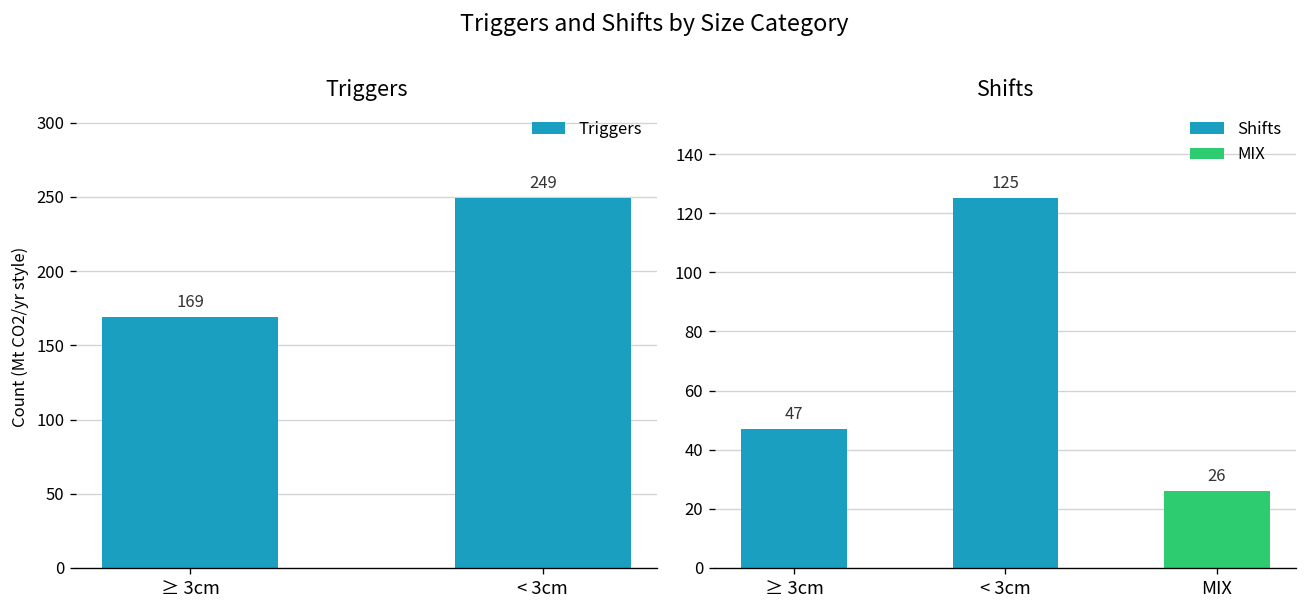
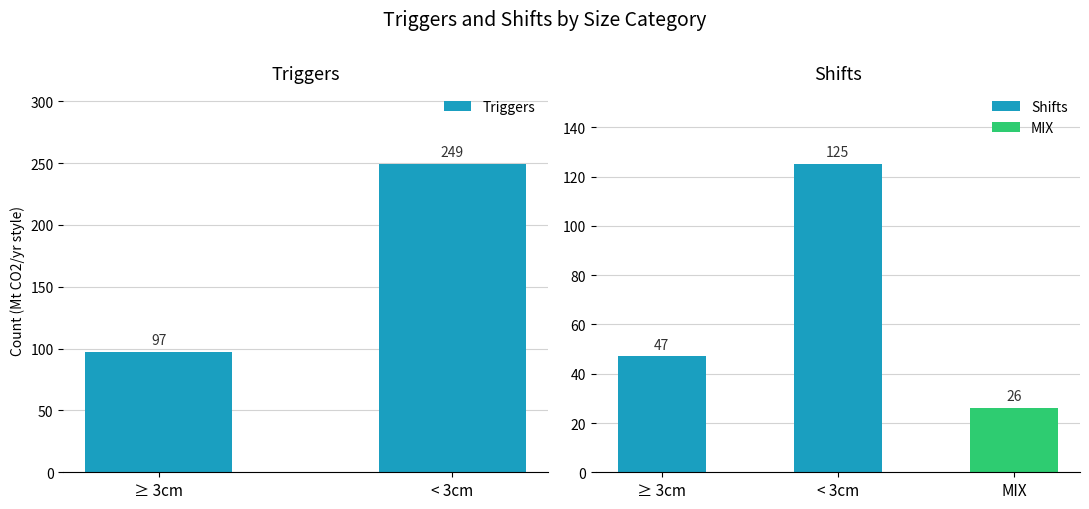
Triggers, ≥ 3cm: 169 -> 97
